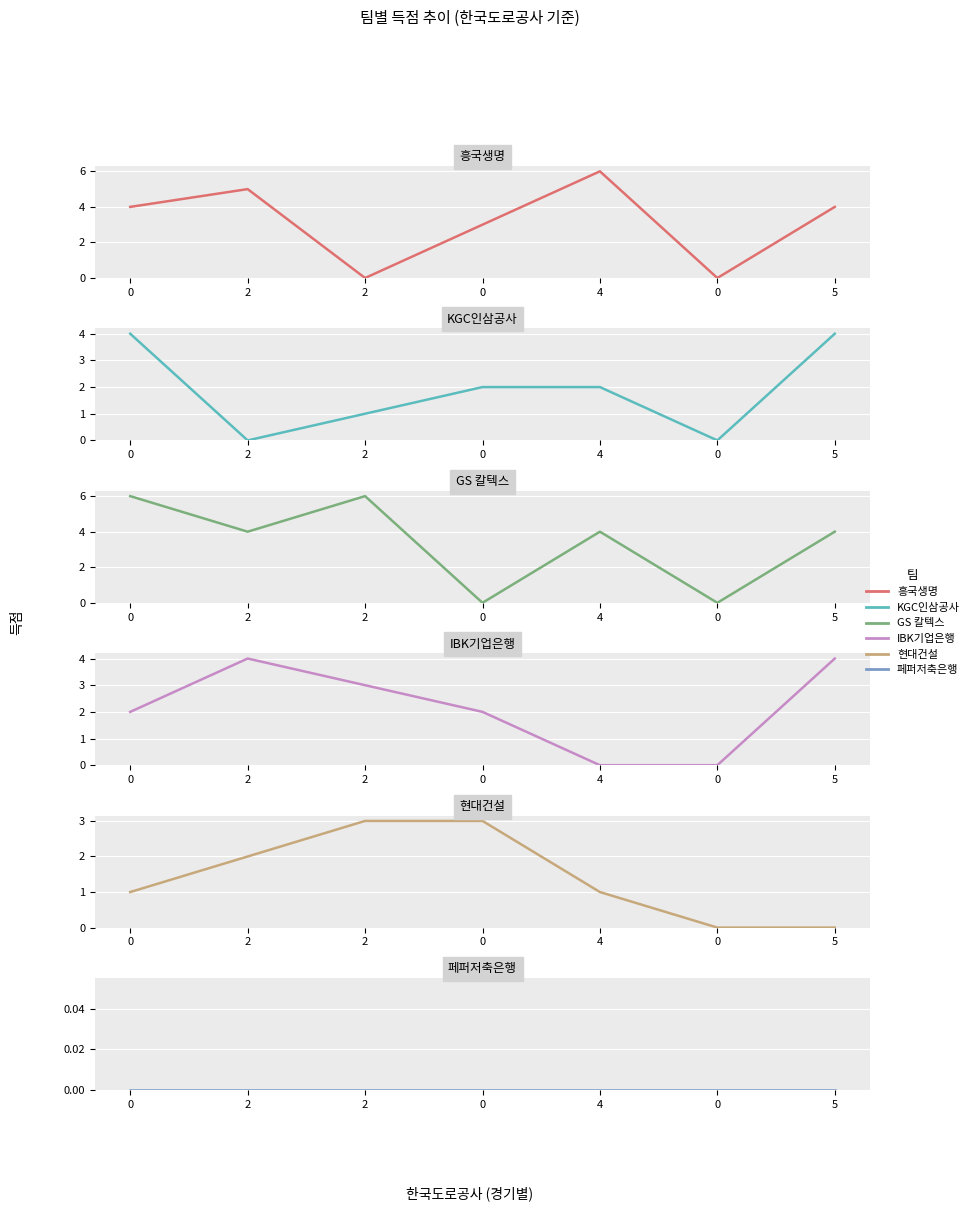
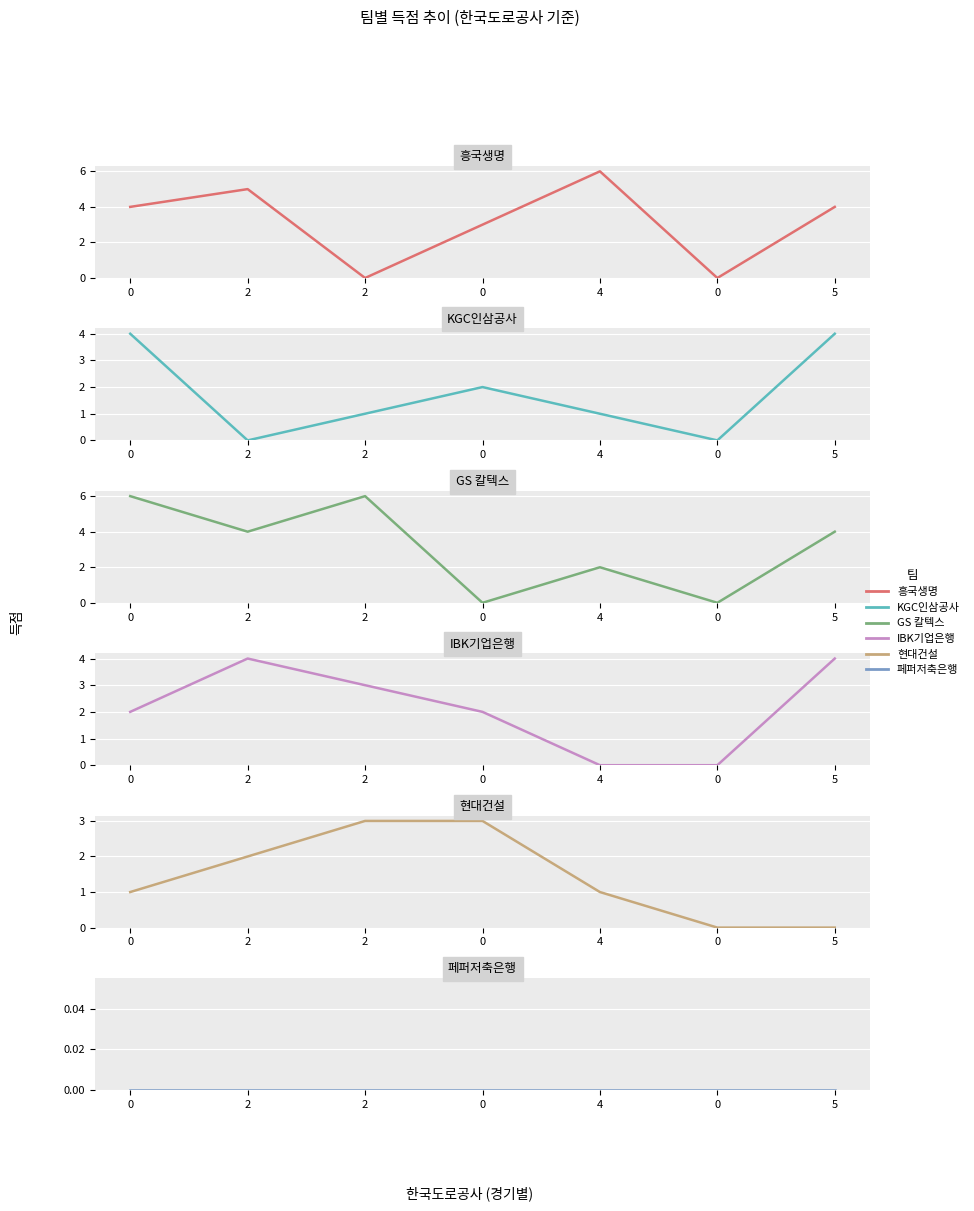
KGC인삼공사, 4: 2 -> 1
GS 칼텍스, 4: 4 -> 2
